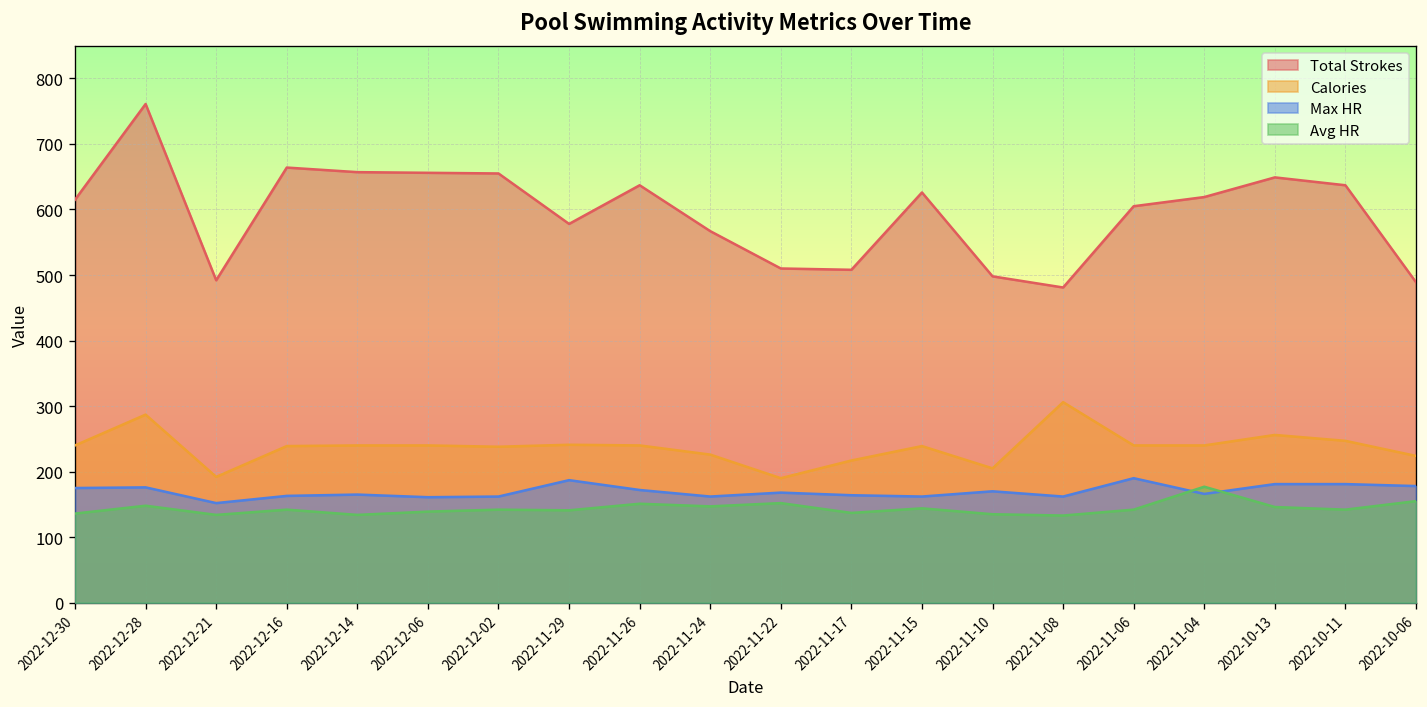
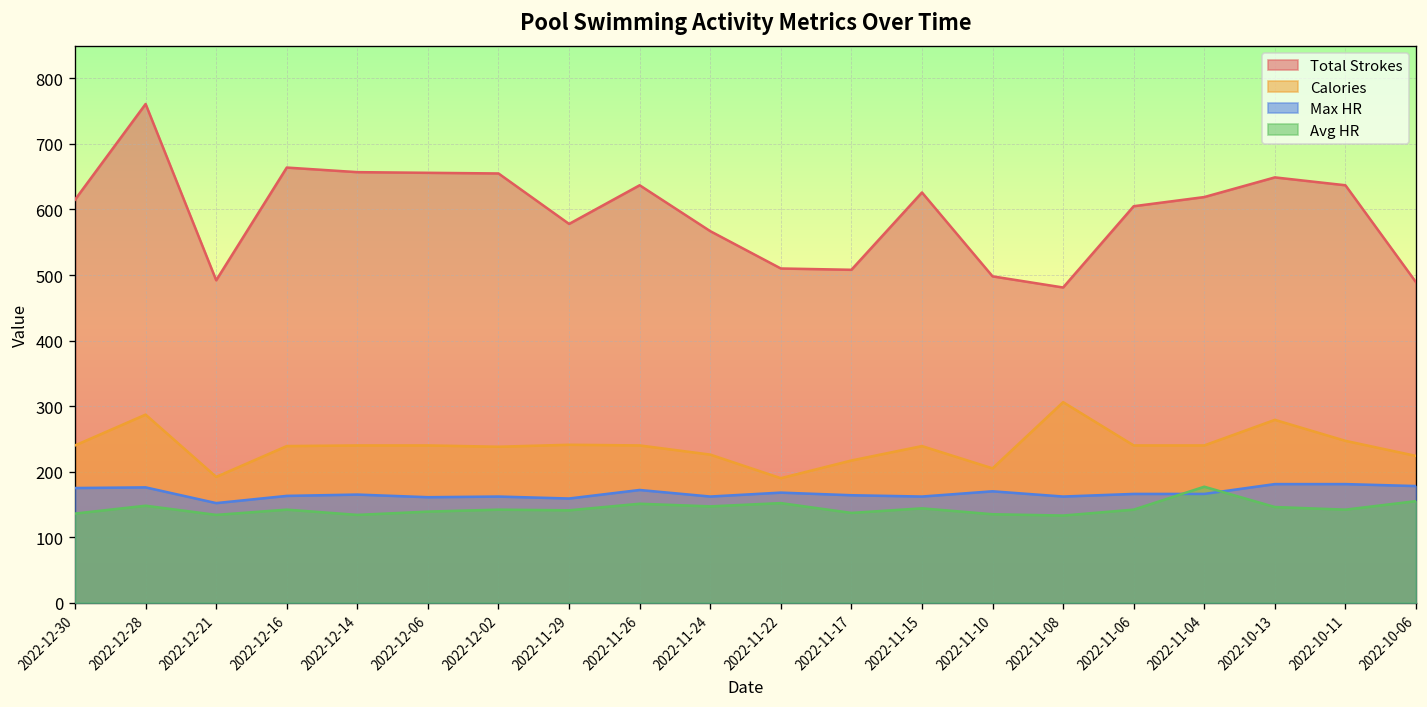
Max HR, 2022-11-29: 190 -> 160
Max HR, 2022-11-06: 190 -> 170
Calories, 2022-10-13: 260 -> 280
